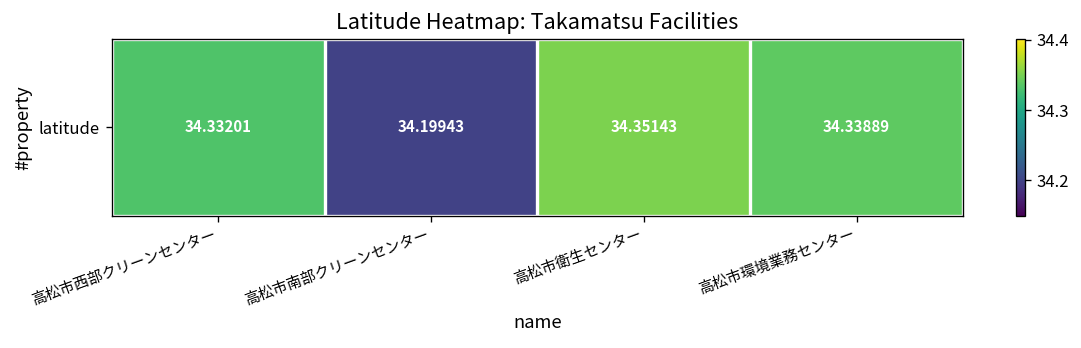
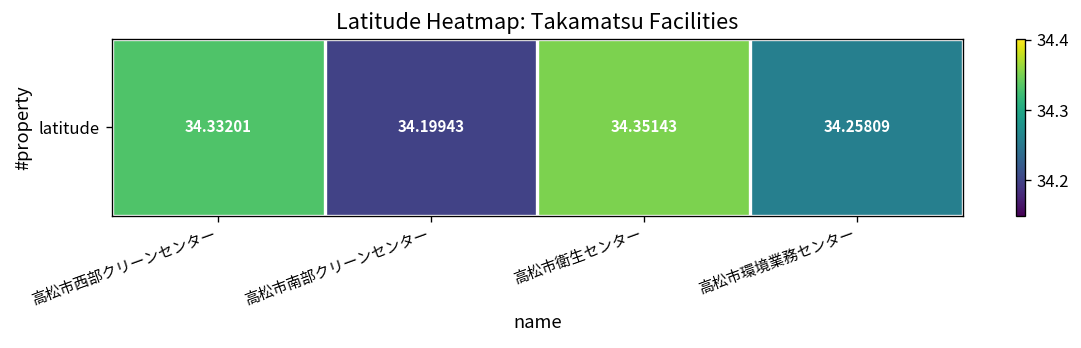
latitude, 高松市環境業務センター: 34.33889 -> 34.25809
